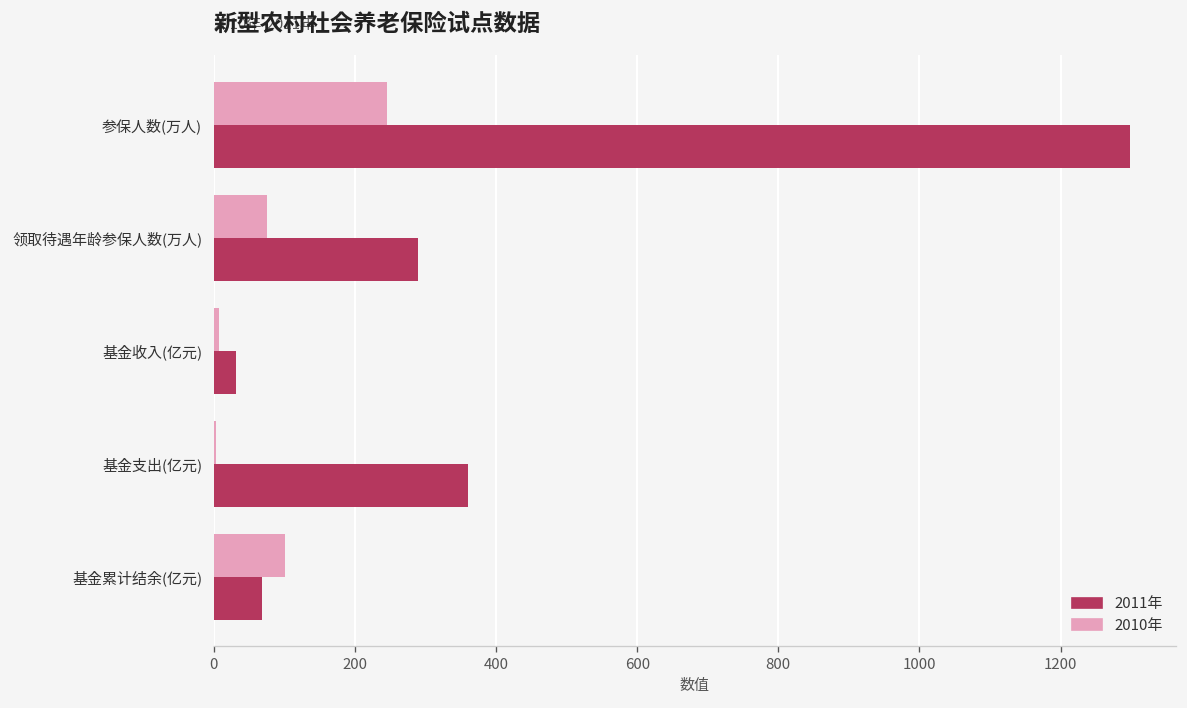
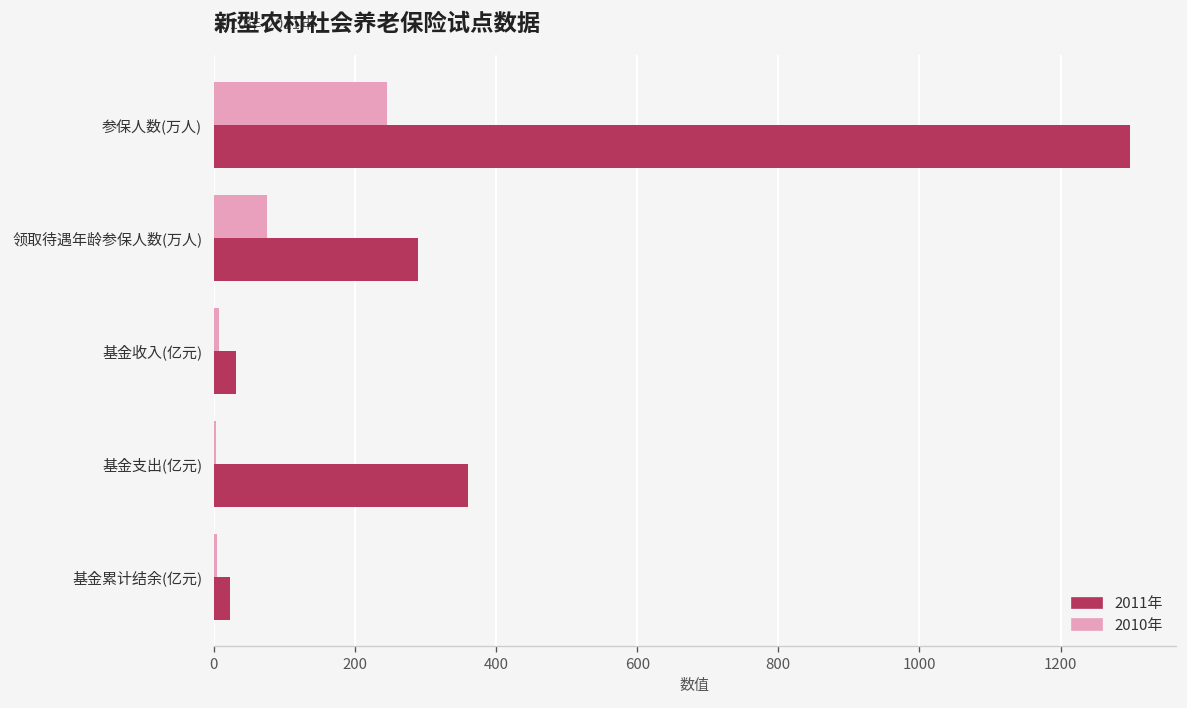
2010年, 基金累计结余(亿元): 100 -> 0
2011年, 基金累计结余(亿元): 70 -> 20
